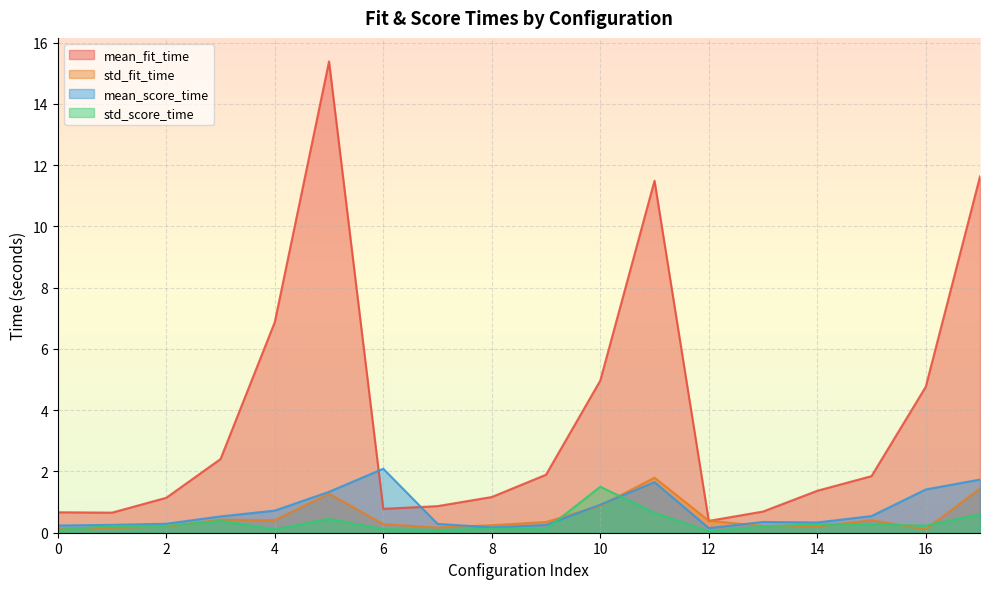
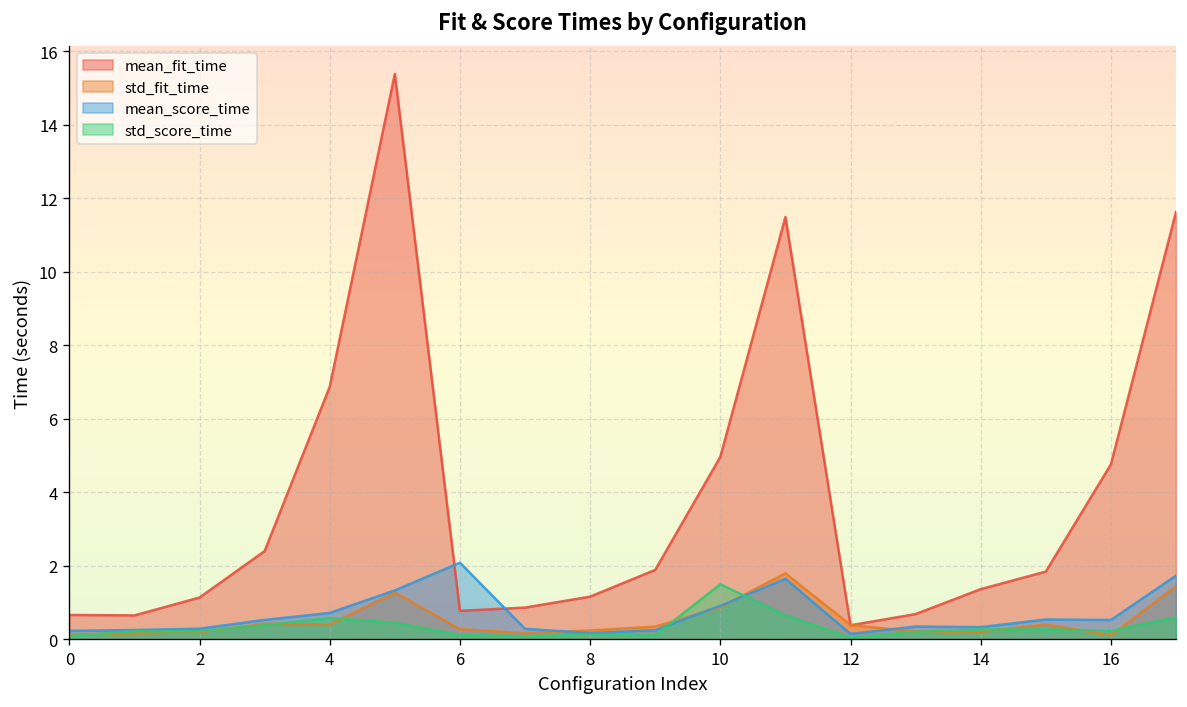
std_score_time, 4: 0.1 -> 0.6
mean_score_time, 16: 1.4 -> 0.5
